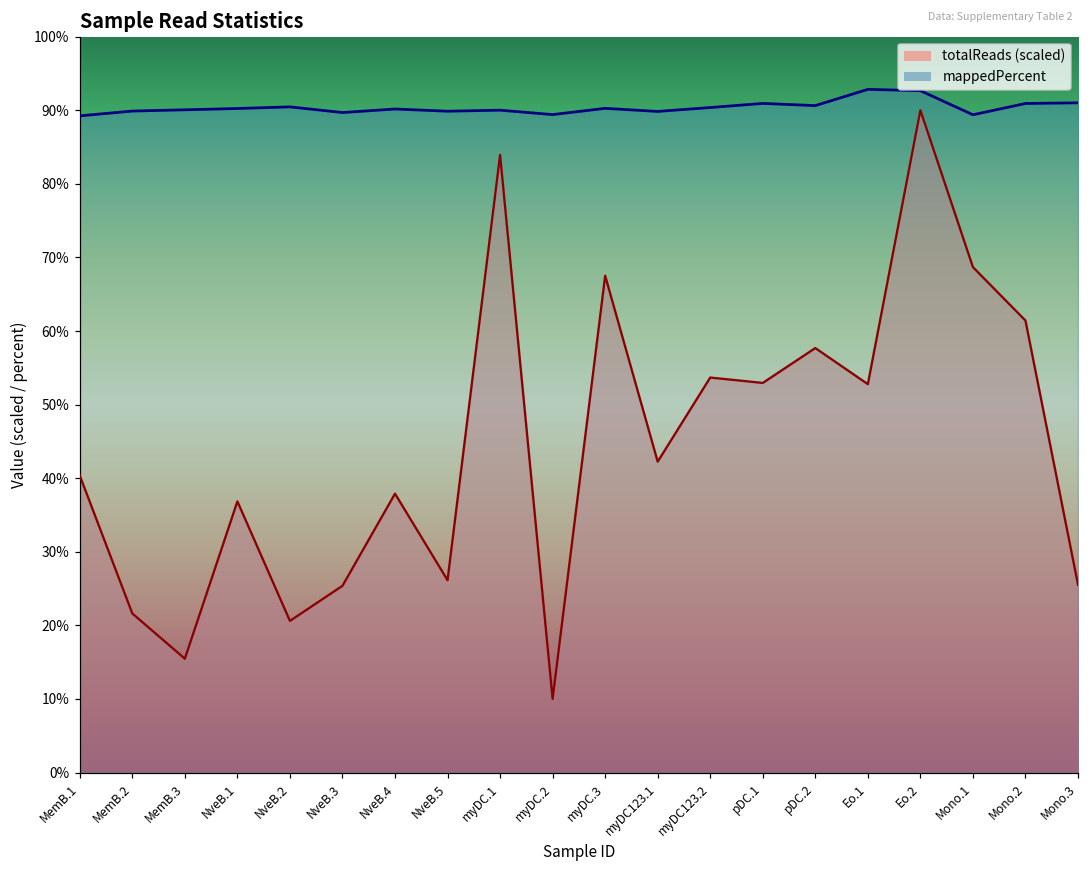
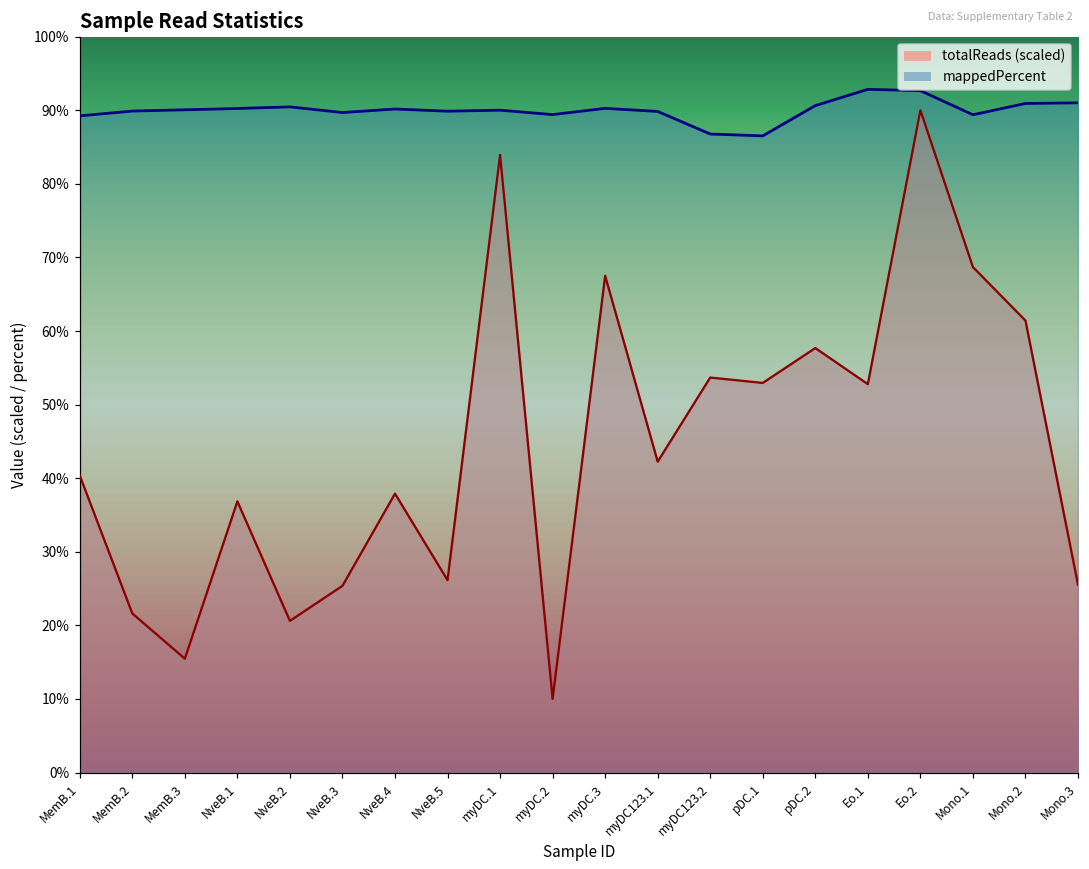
mappedPercent, myDC123.2: 90% -> 87%
mappedPercent, pDC.1: 91% -> 87%
